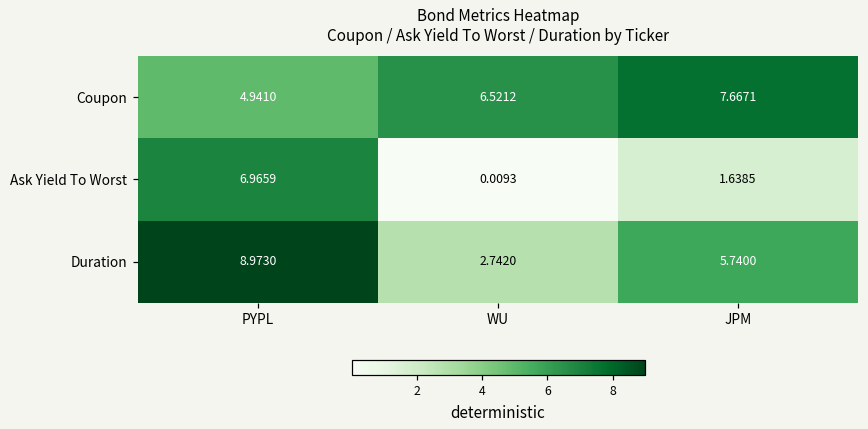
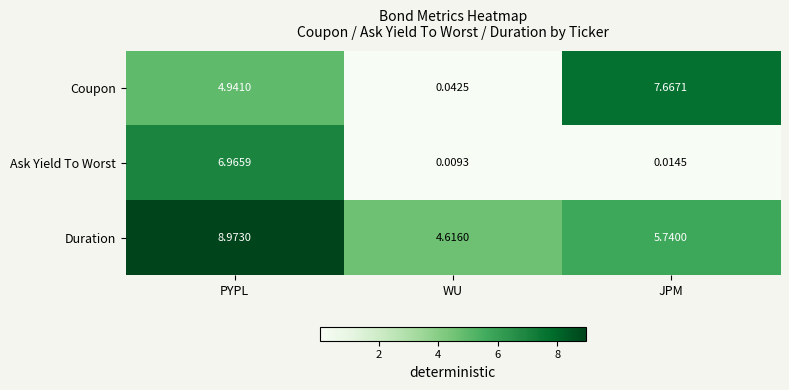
Coupon, WU: 6.5212 -> 0.0425
Ask Yield To Worst, JPM: 1.6385 -> 0.0145
Duration, WU: 2.7420 -> 4.6160
